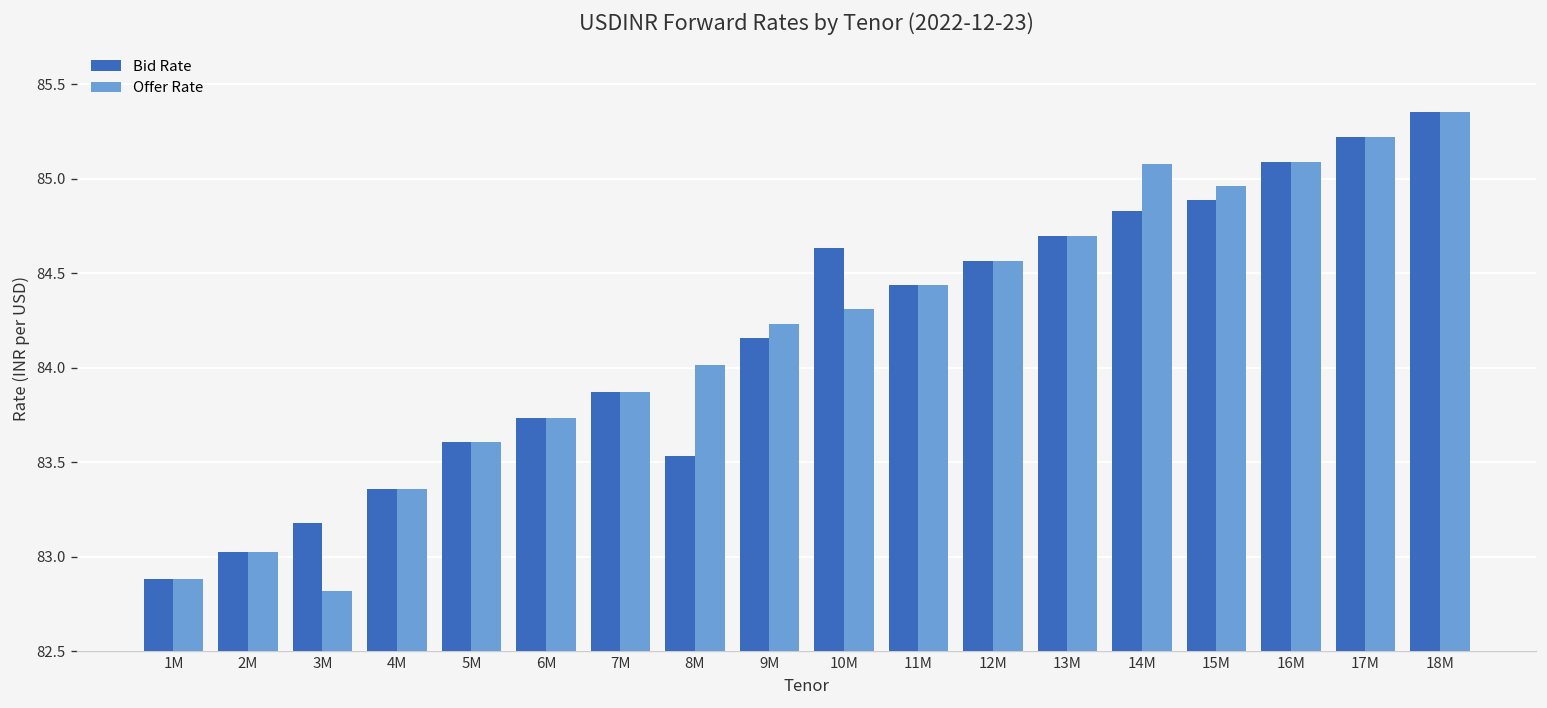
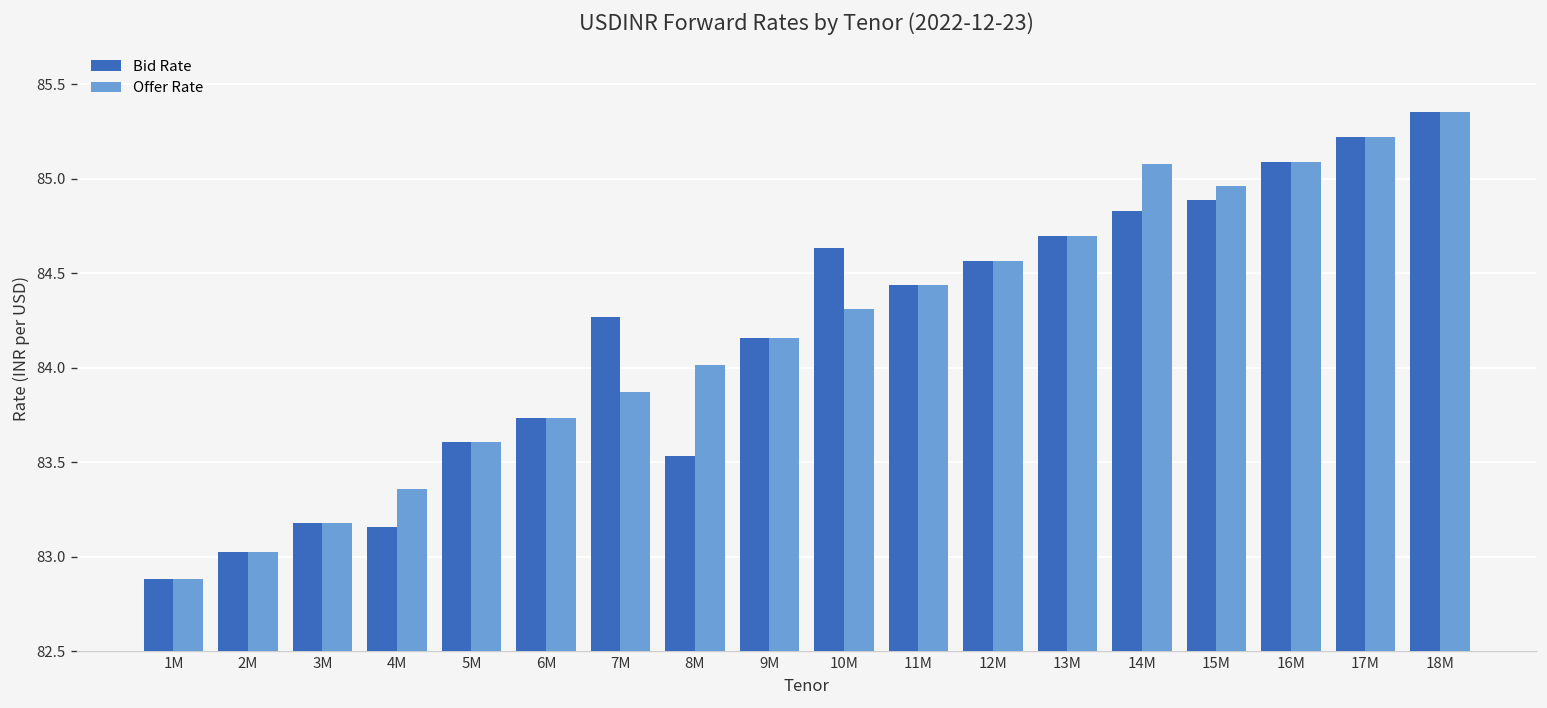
Offer Rate, 3M: 82.82 -> 83.18
Bid Rate, 4M: 83.36 -> 83.16
Bid Rate, 7M: 83.87 -> 84.27
Offer Rate, 9M: 84.23 -> 84.15
